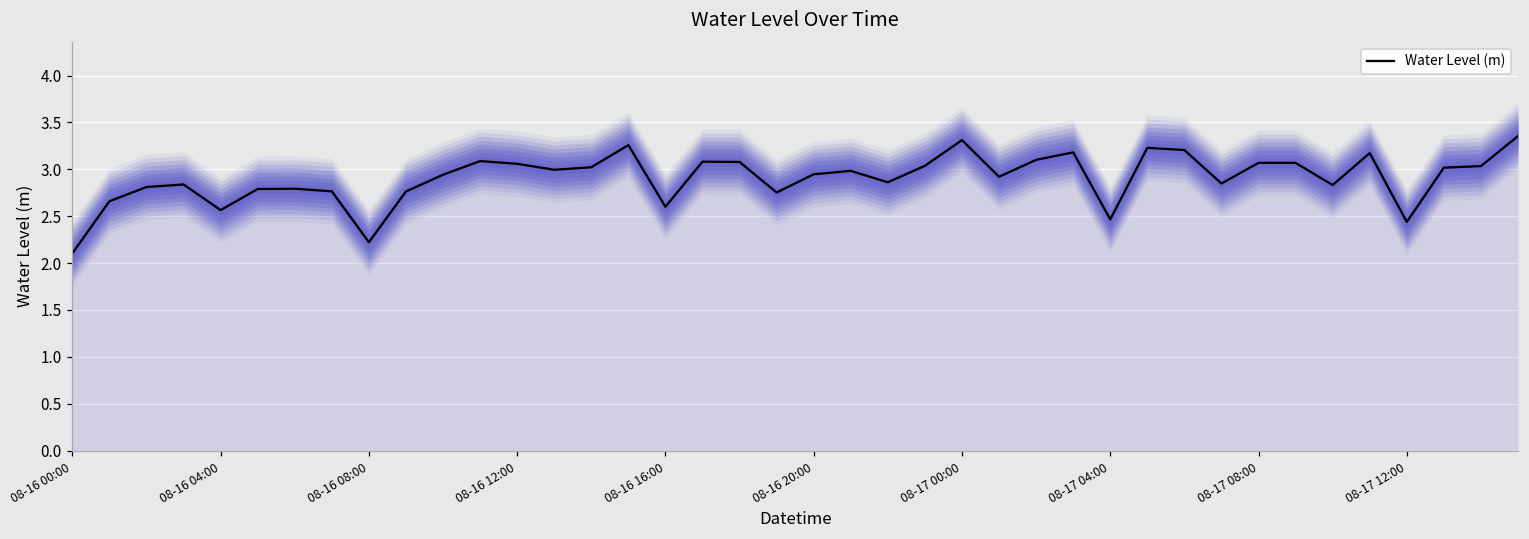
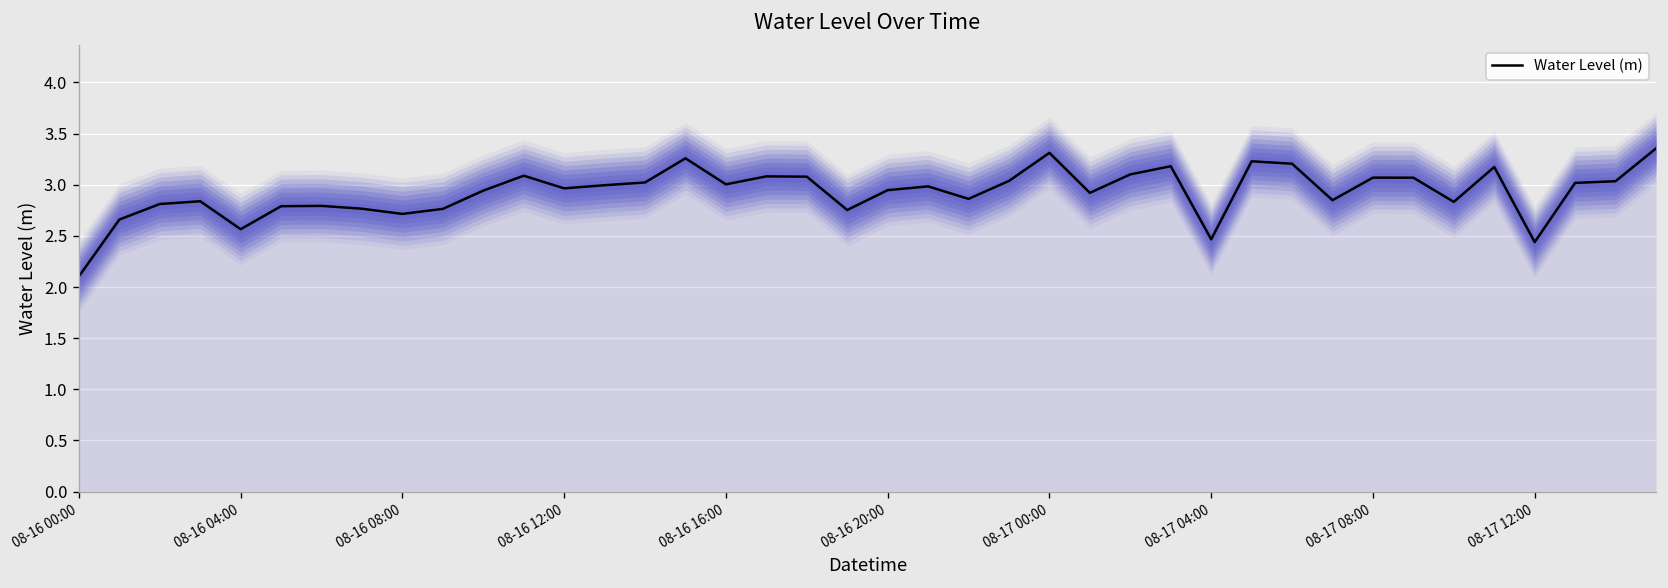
Water Level (m), 08-16 08:00: 2.2 -> 2.7
Water Level (m), 08-16 12:00: 3.1 -> 3.0
Water Level (m), 08-16 16:00: 2.6 -> 3.0
